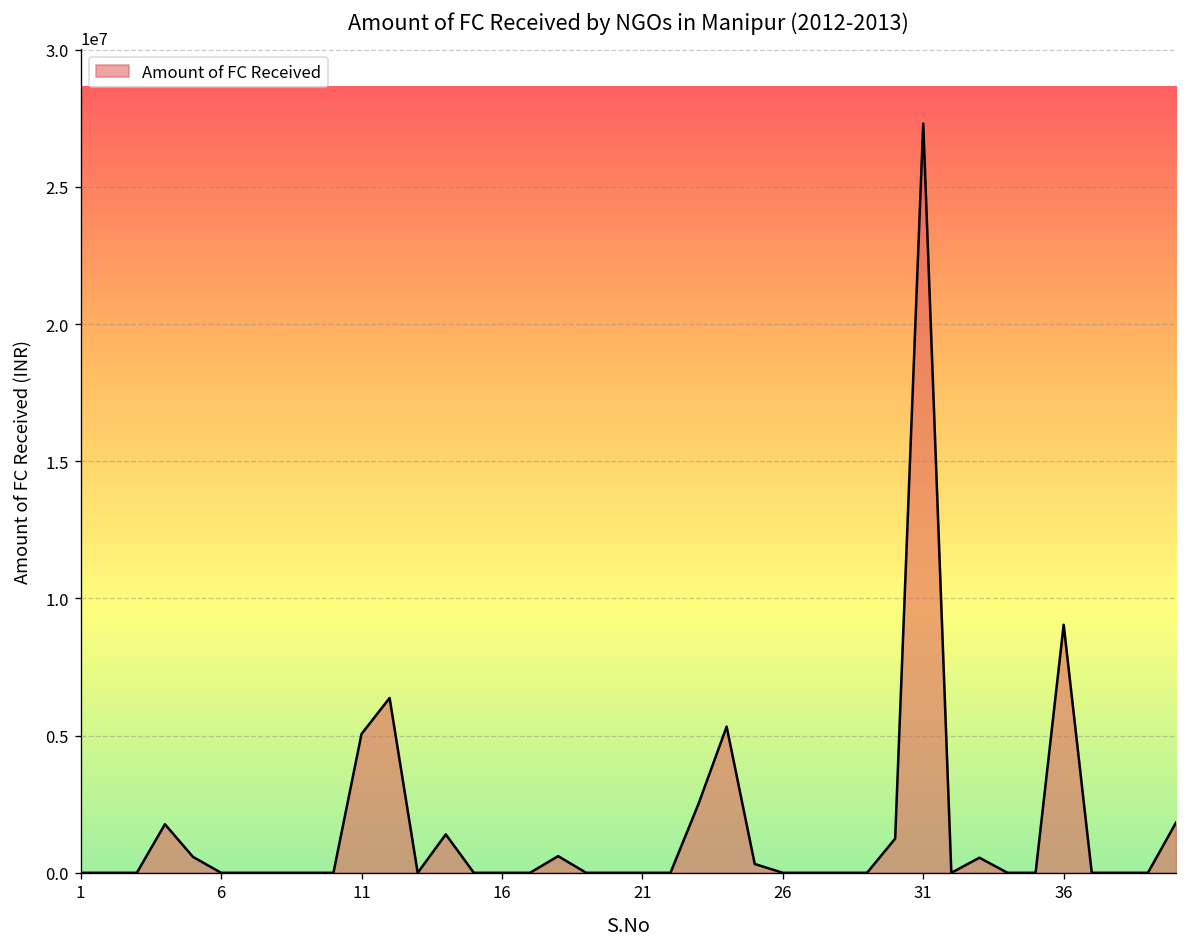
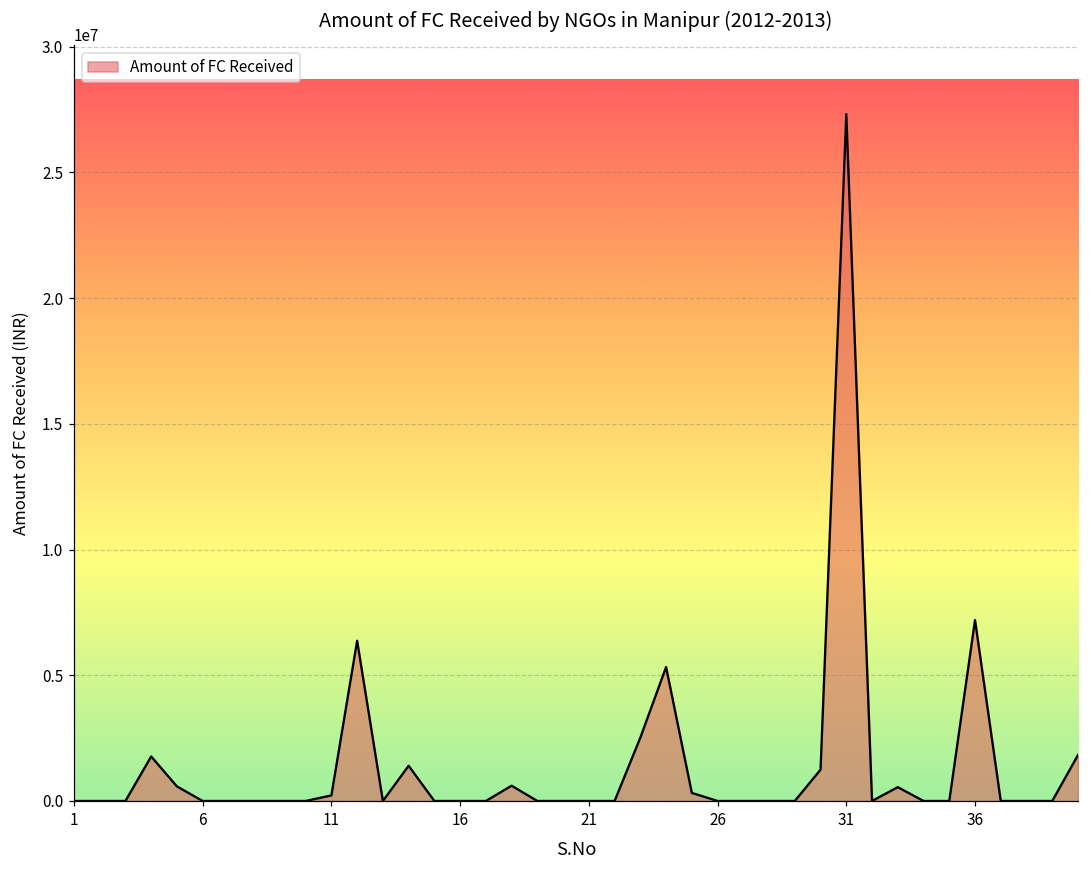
11: 5100000 -> 200000
36: 9000000 -> 7200000
